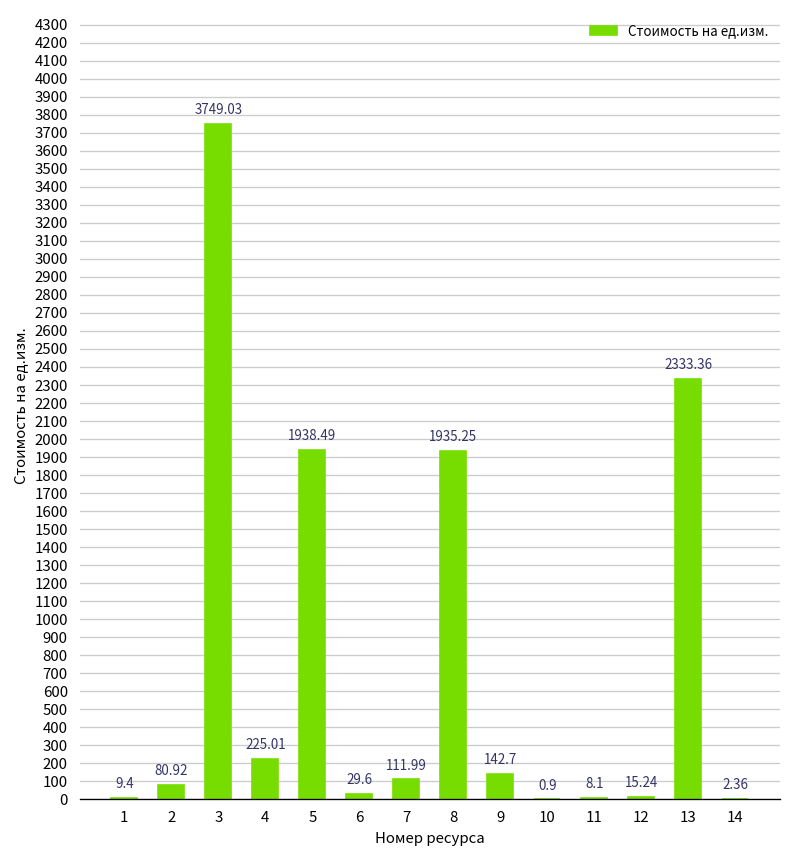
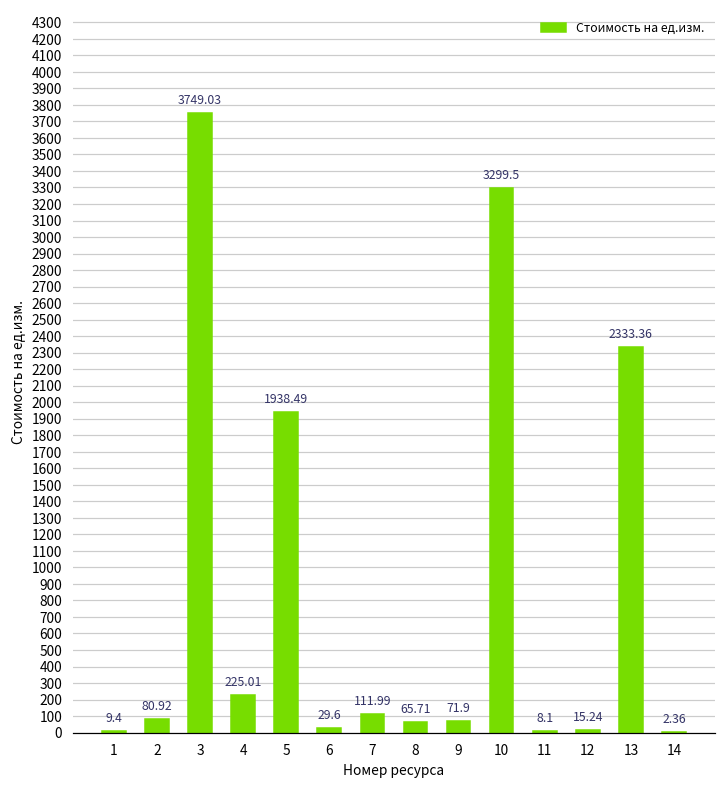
8: 1935.25 -> 65.71
9: 142.7 -> 71.9
10: 0.9 -> 3299.5
